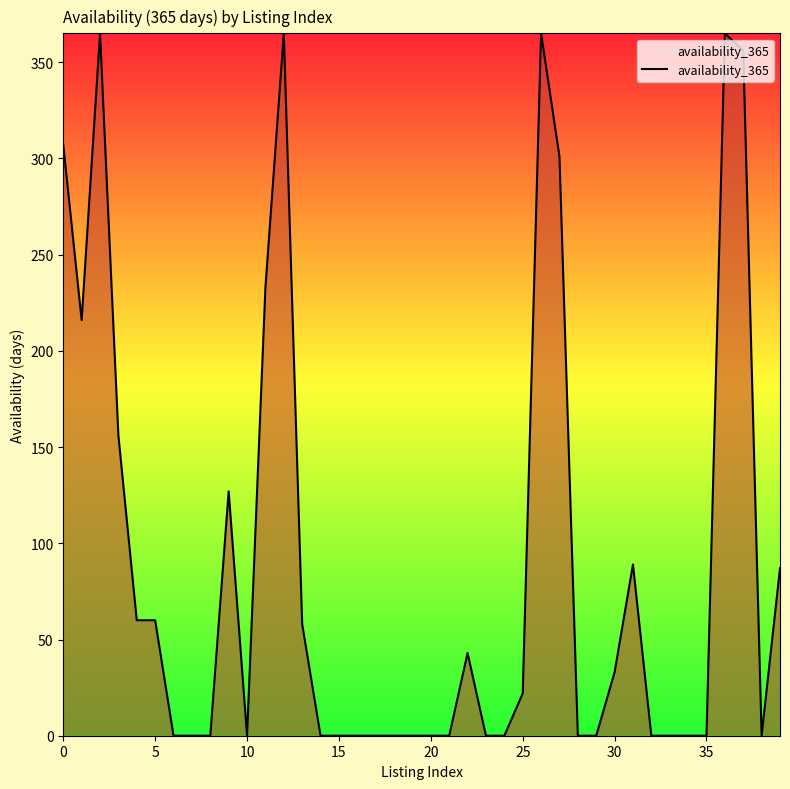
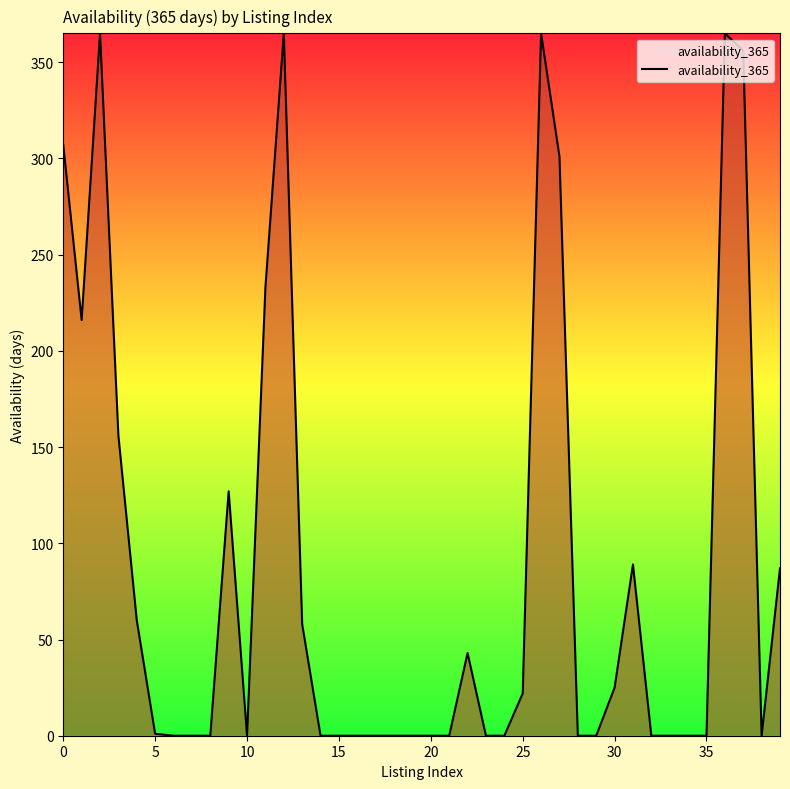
5: 60 -> 1
30: 33 -> 25
